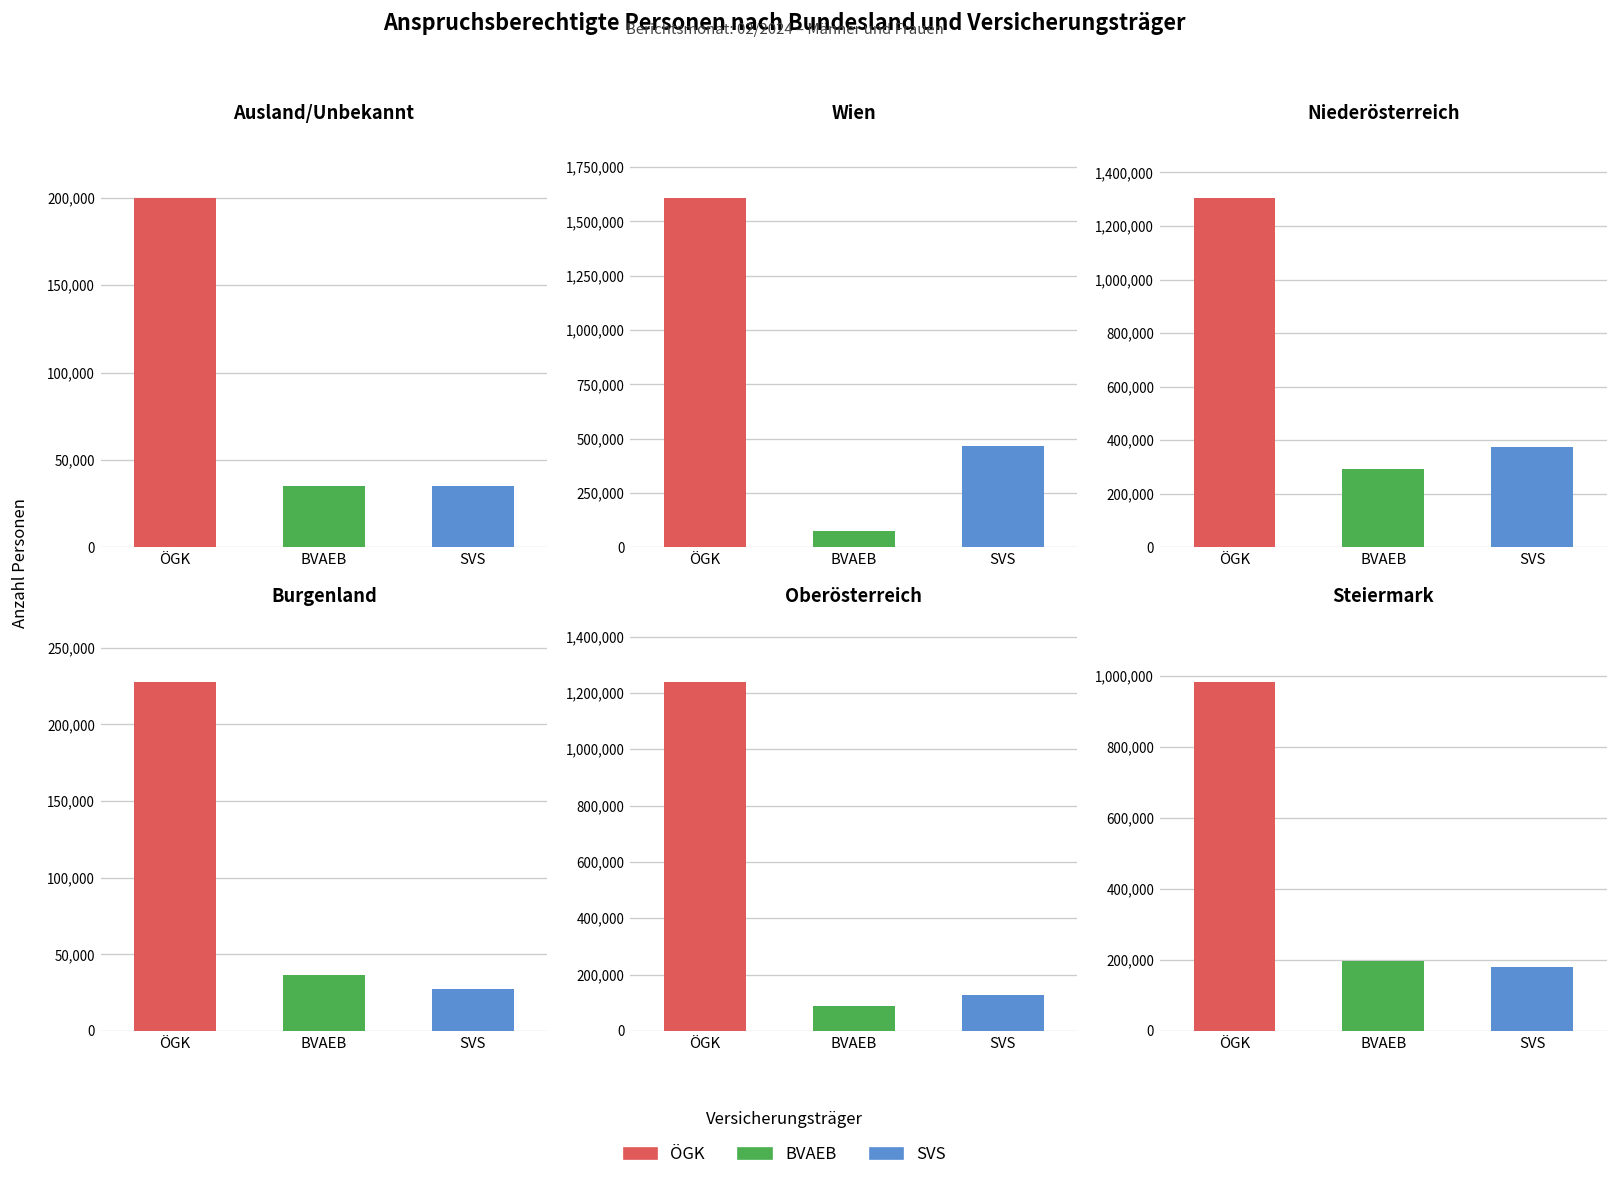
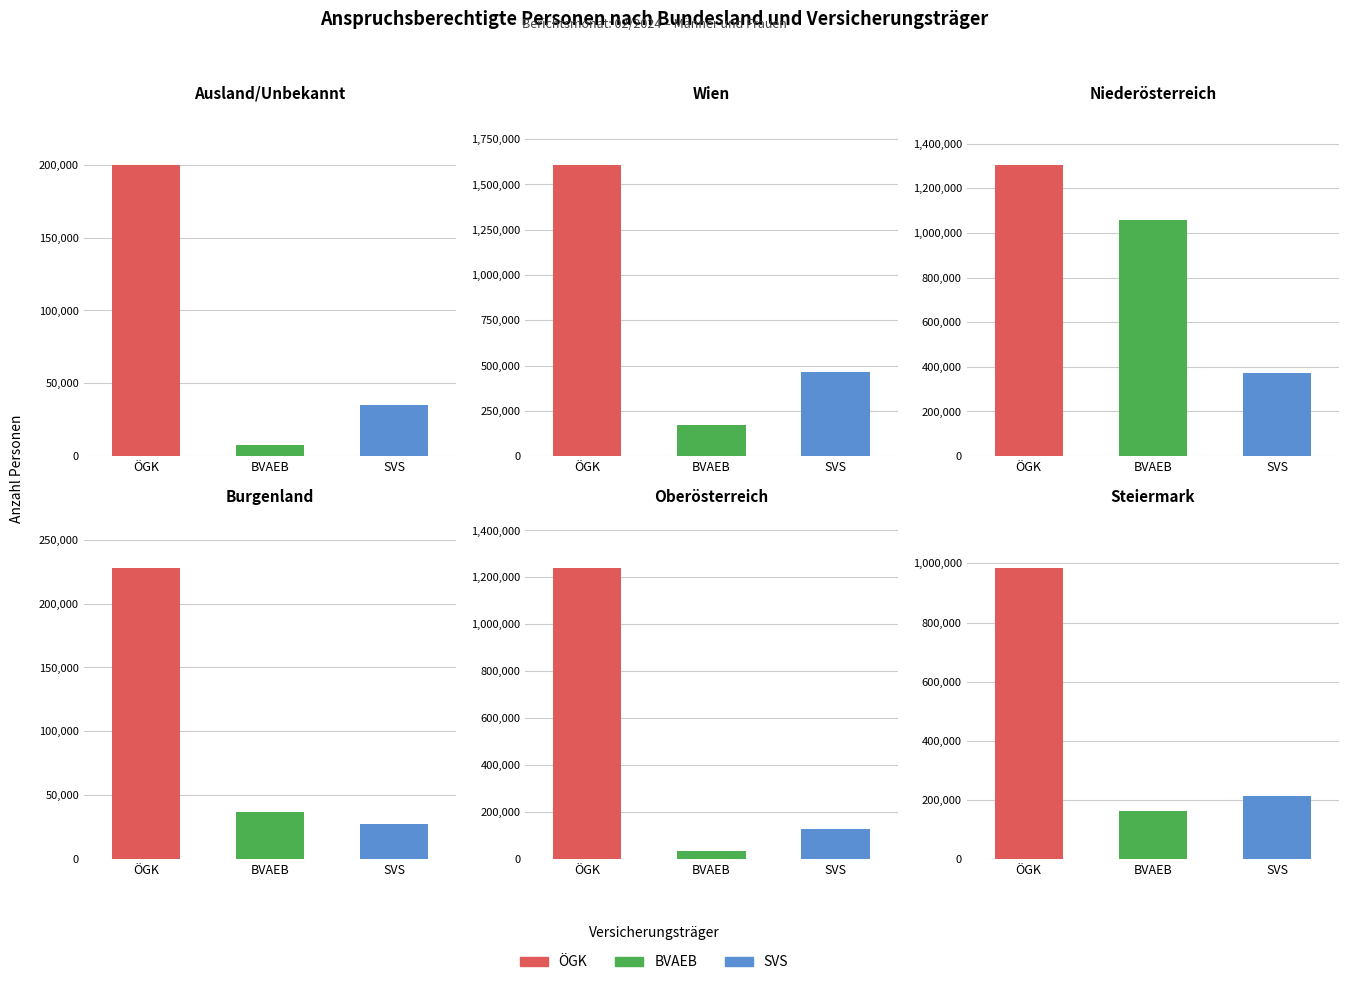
Ausland/Unbekannt, BVAEB: 35,000 -> 7,000
Wien, BVAEB: 80,000 -> 170,000
Niederösterreich, BVAEB: 290,000 -> 1,060,000
Oberösterreich, BVAEB: 90,000 -> 30,000
Steiermark, BVAEB: 200,000 -> 160,000
Steiermark, SVS: 180,000 -> 210,000
